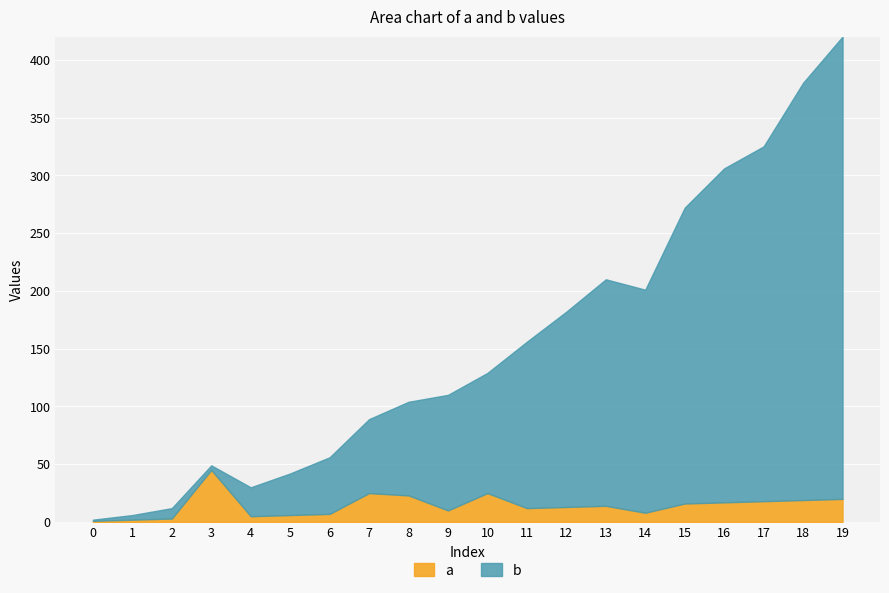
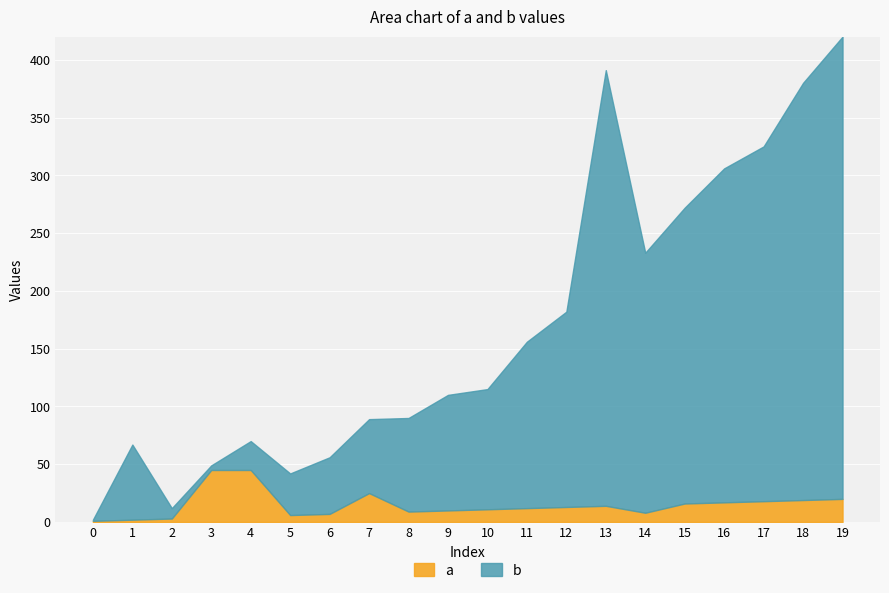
b, 1: 4 -> 65
a, 4: 5 -> 45
a, 8: 23 -> 9
a, 10: 25 -> 11
b, 13: 196 -> 377
b, 14: 193 -> 225
